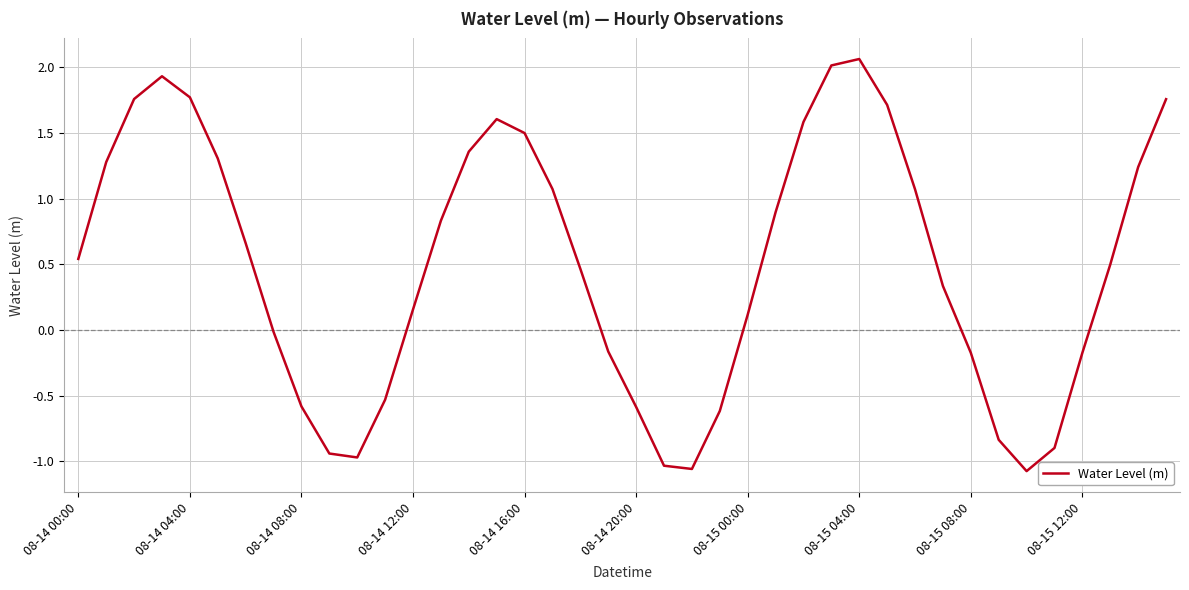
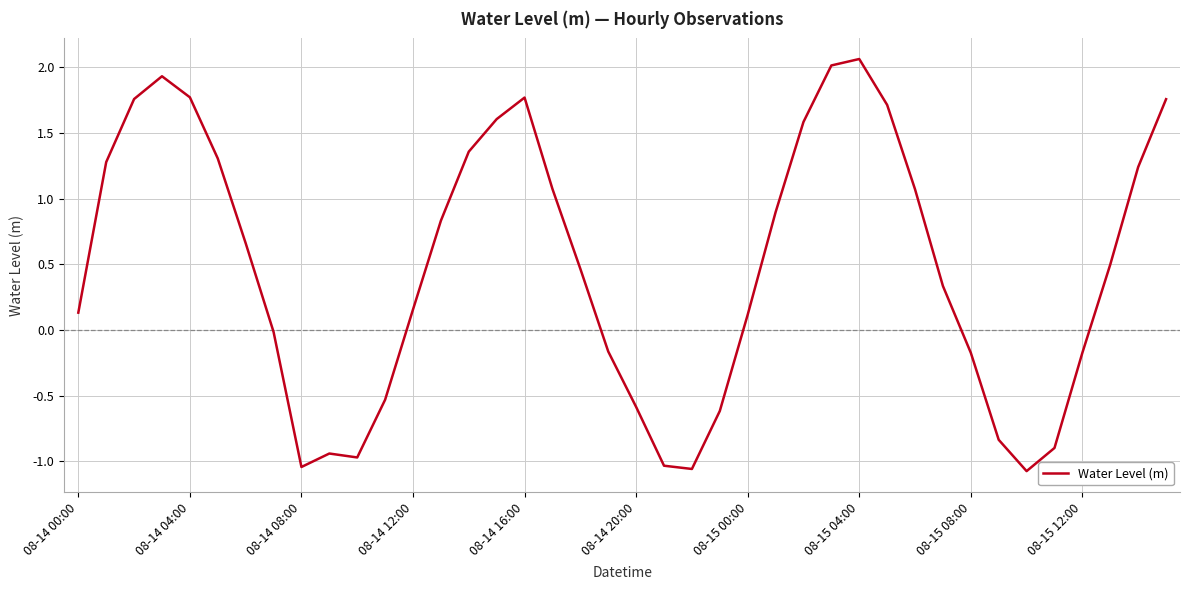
08-14 00:00: 0.54 -> 0.13
08-14 08:00: -0.58 -> -1.04
08-14 16:00: 1.50 -> 1.77
